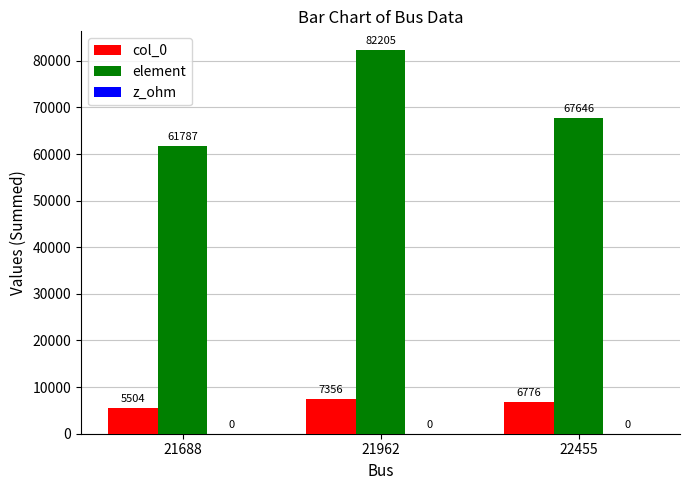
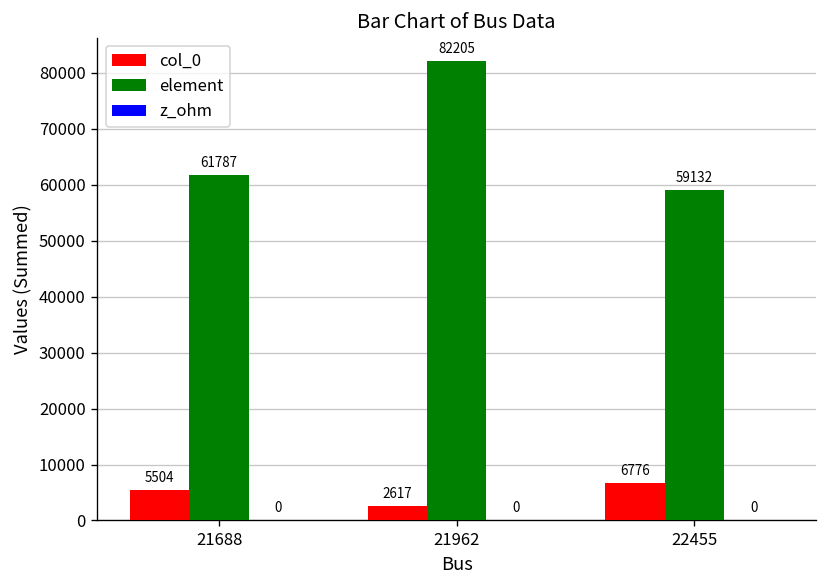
col_0, 21962: 7356 -> 2617
element, 22455: 67646 -> 59132
